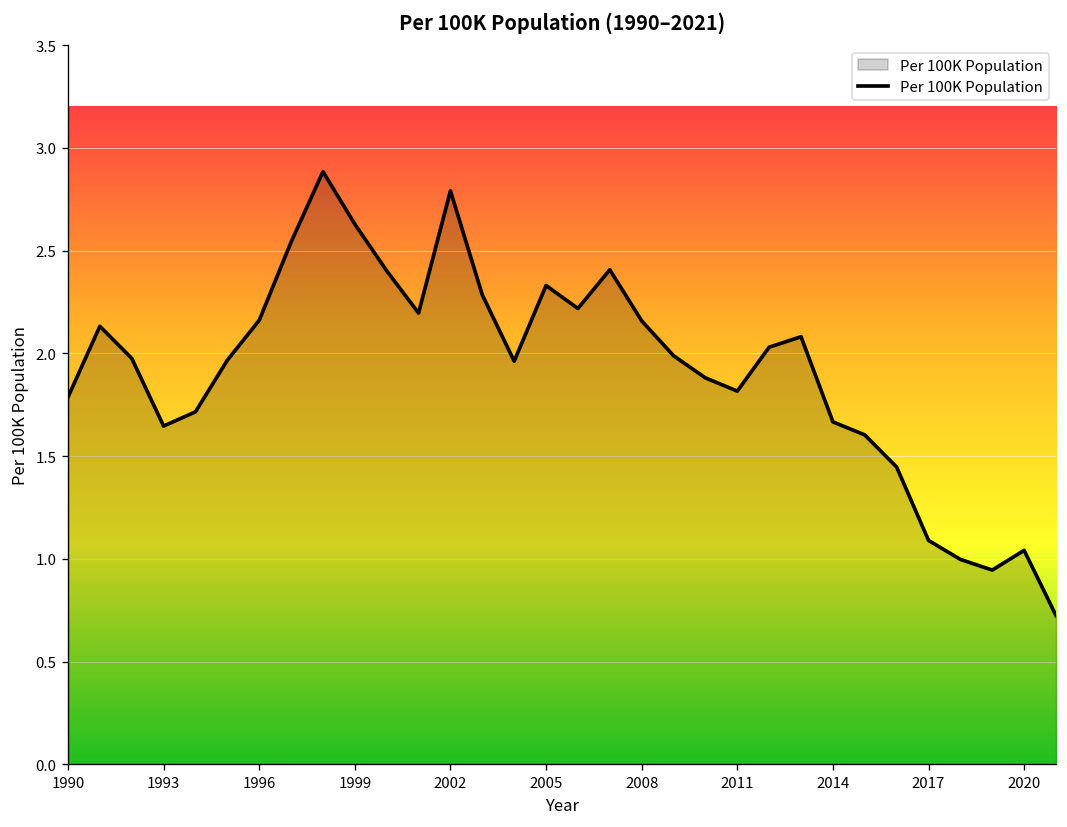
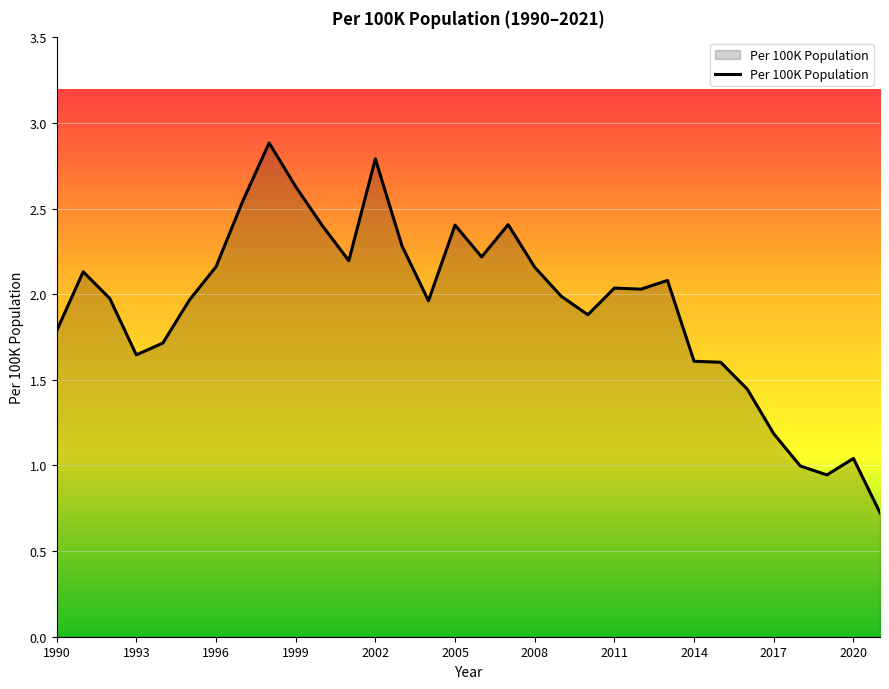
2005: 2.33 -> 2.40
2011: 1.82 -> 2.04
2014: 1.67 -> 1.61
2017: 1.09 -> 1.19
